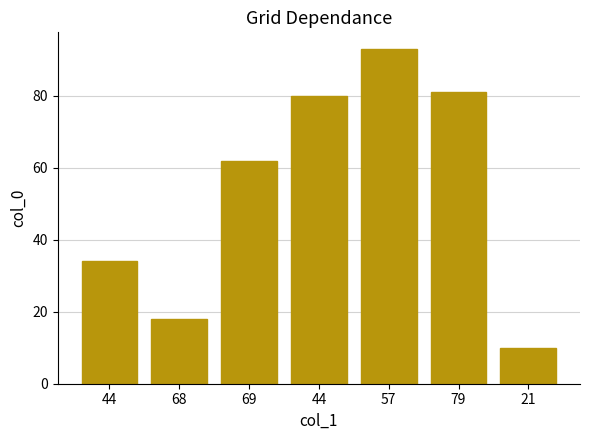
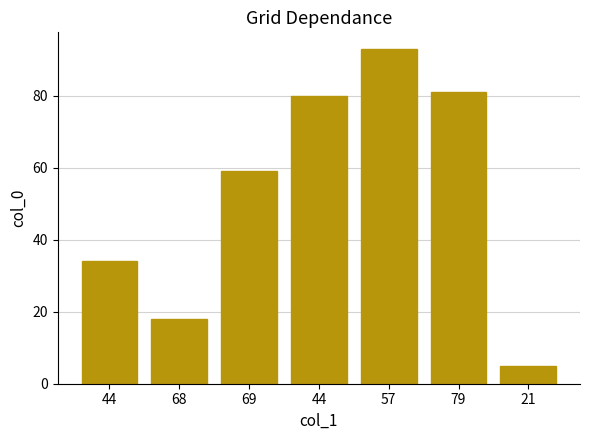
69: 62 -> 59
21: 10 -> 5
